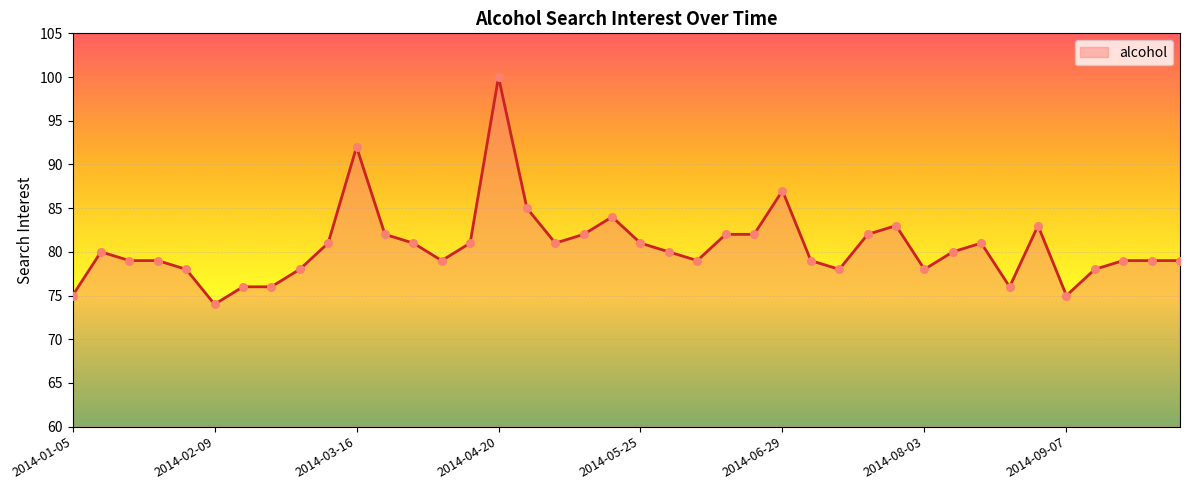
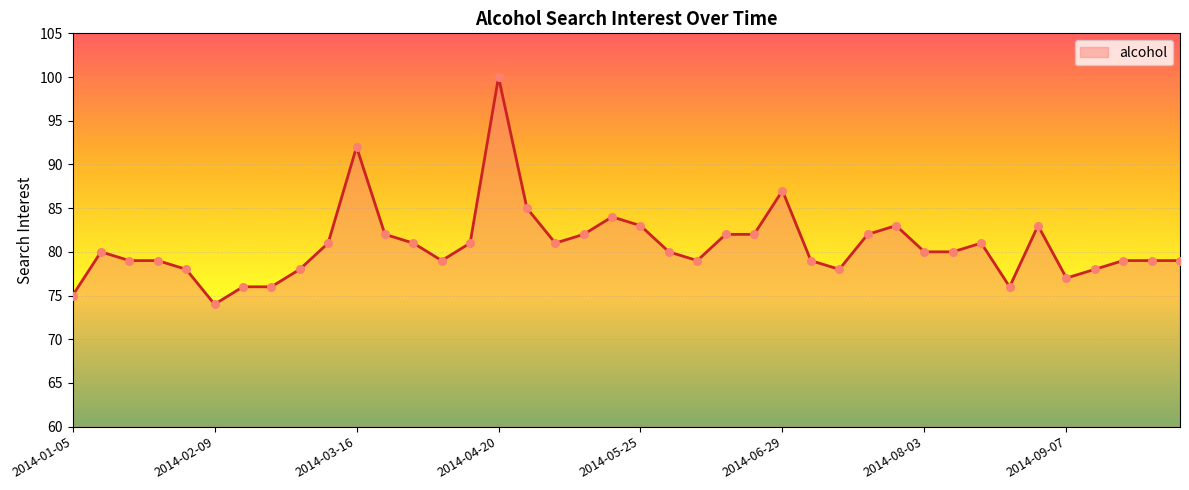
2014-05-25: 81 -> 83
2014-08-03: 78 -> 80
2014-09-07: 75 -> 77
